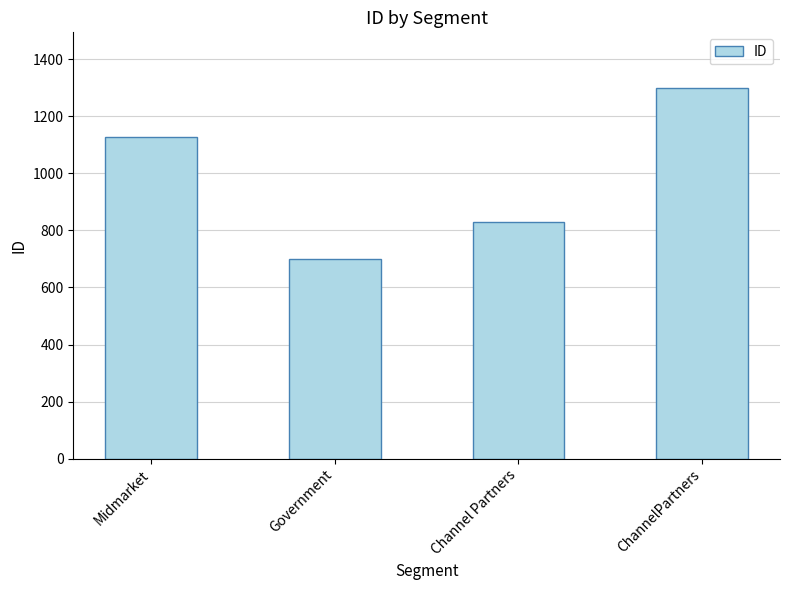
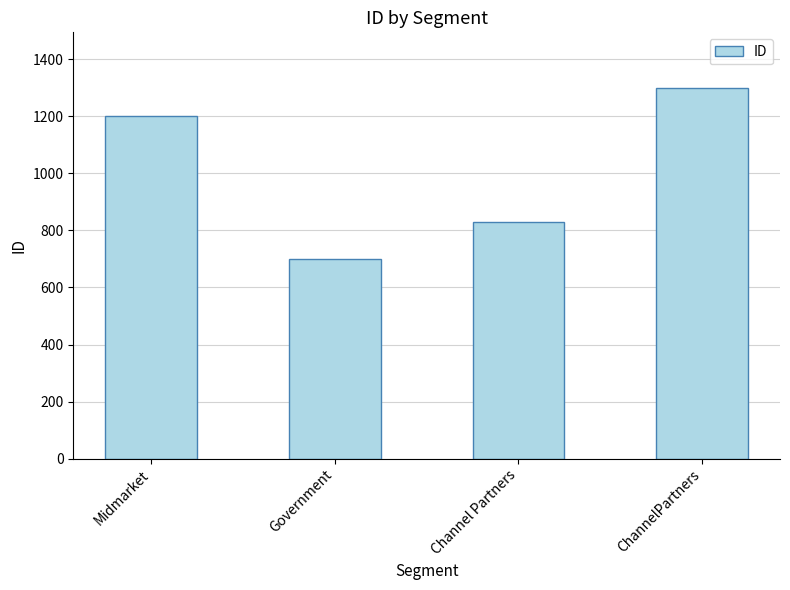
Midmarket: 1130 -> 1200
